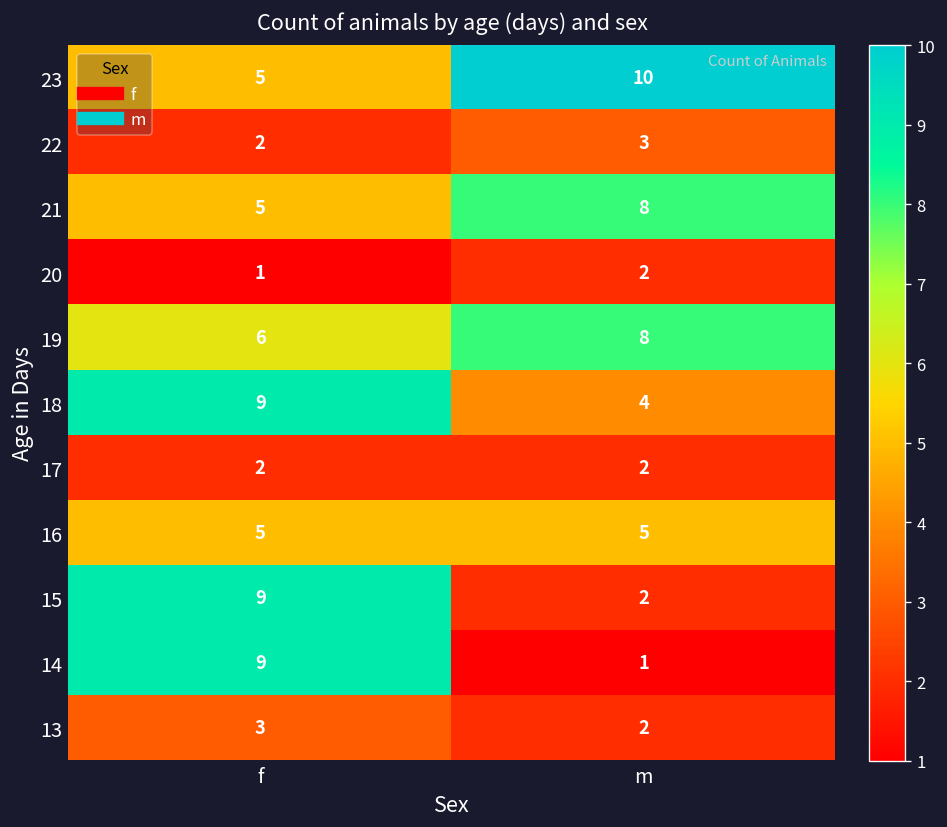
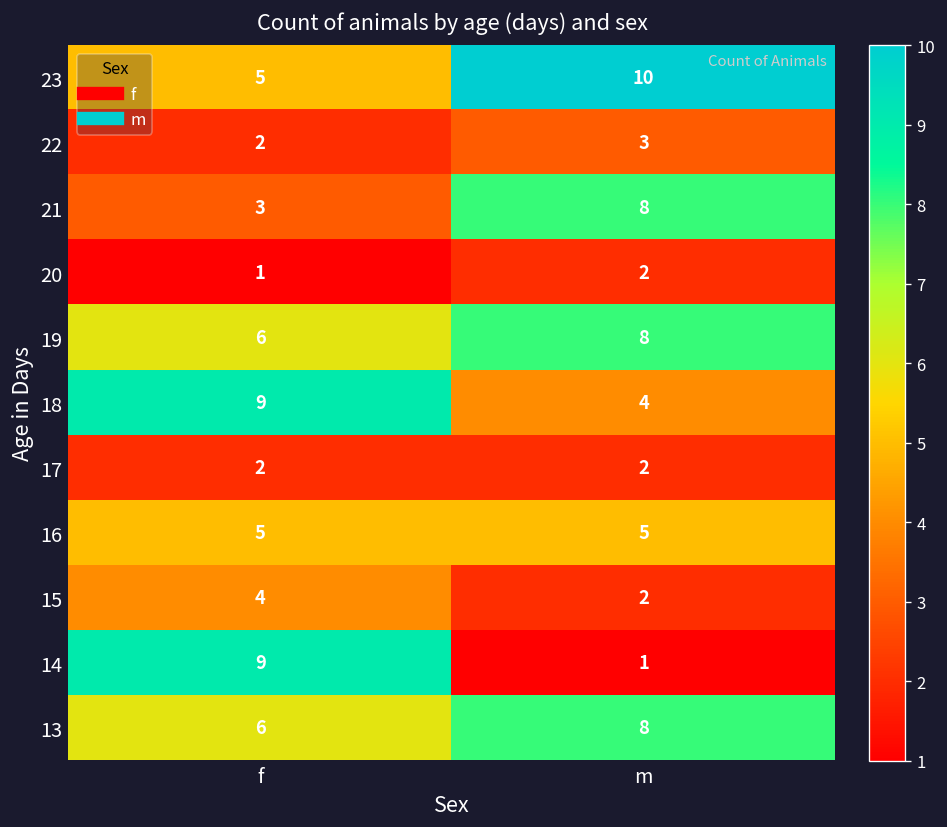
21, f: 5 -> 3
15, f: 9 -> 4
13, f: 3 -> 6
13, m: 2 -> 8
